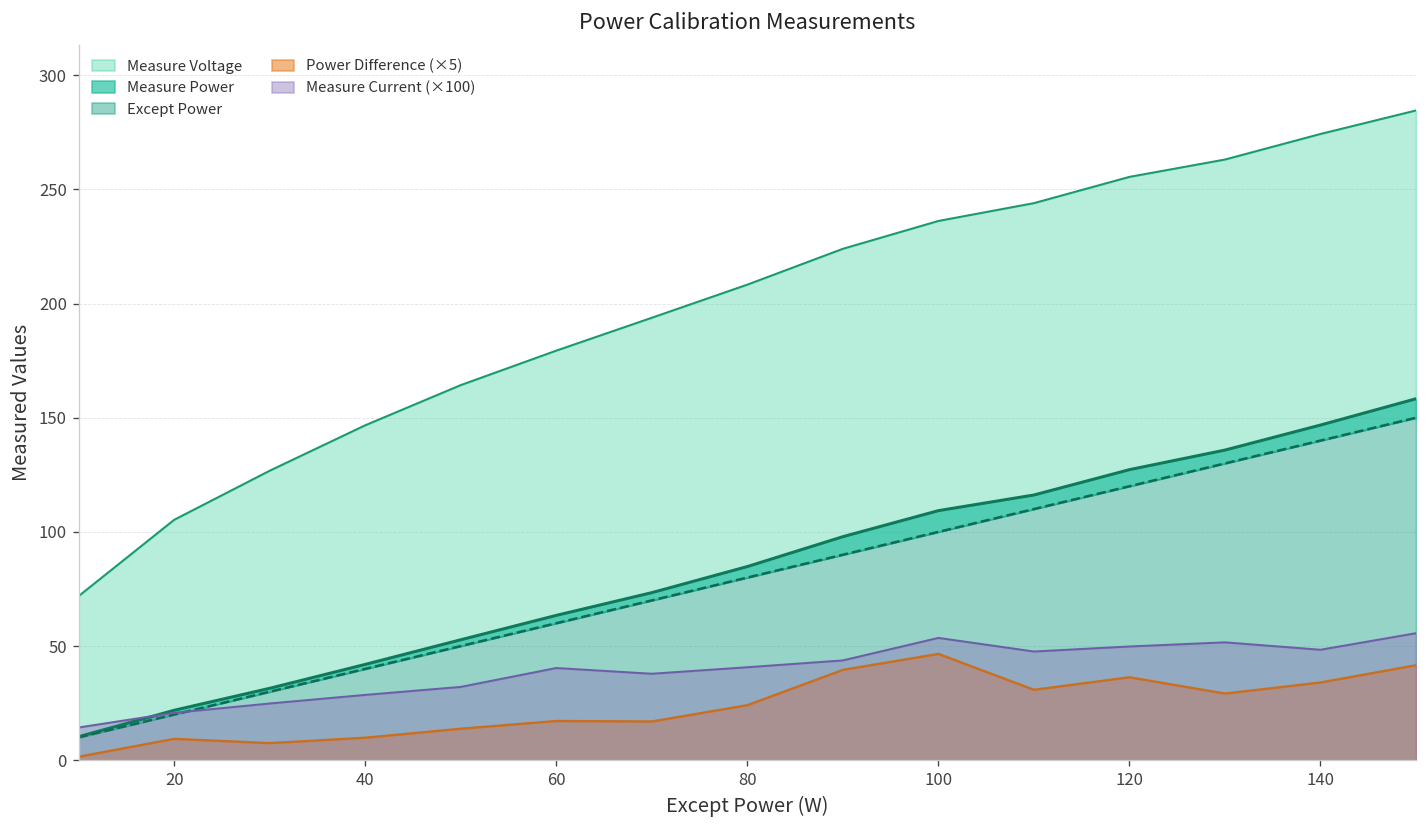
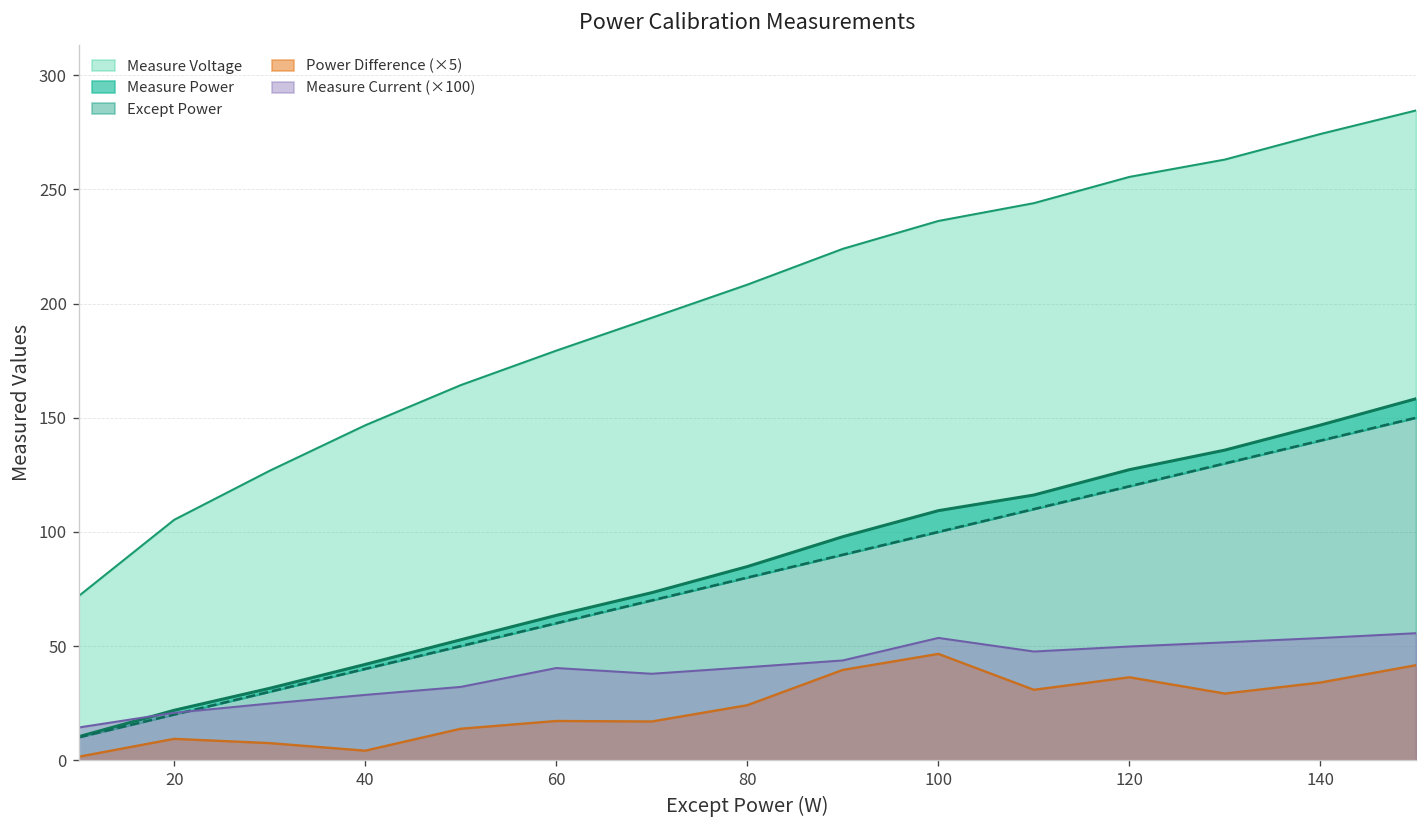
Power Difference (×5), 40: 10 -> 4
Measure Current (×100), 140: 48 -> 54
